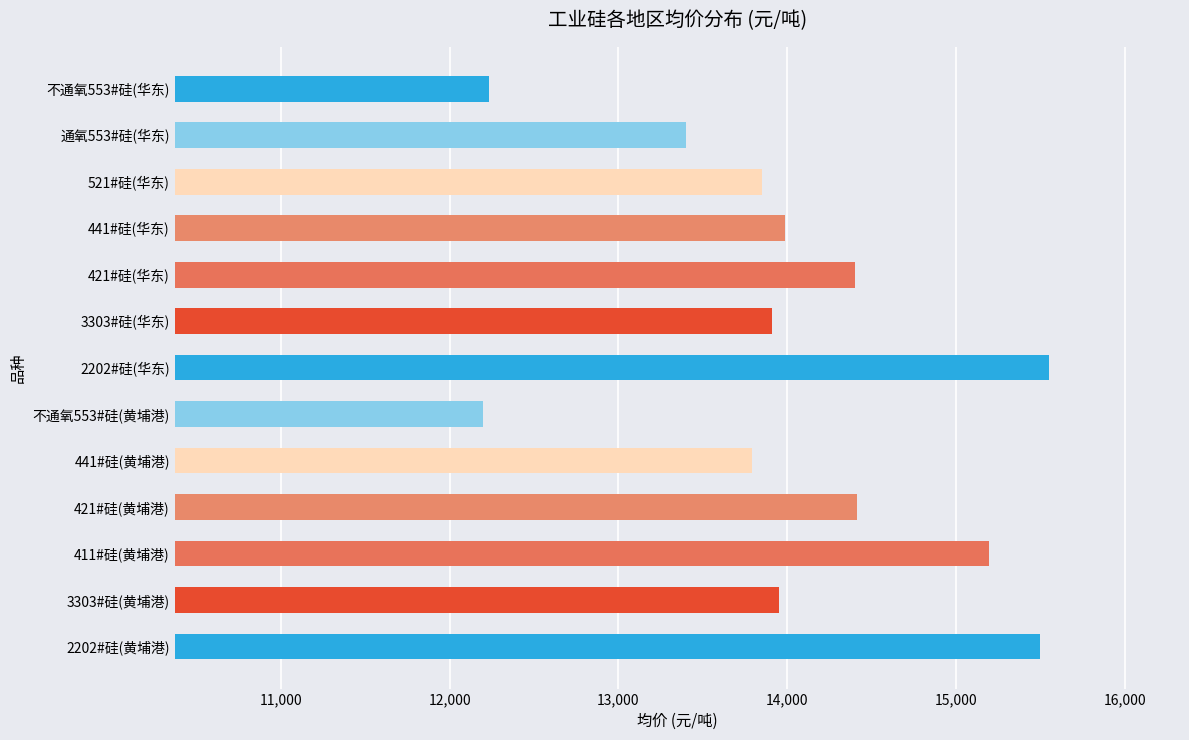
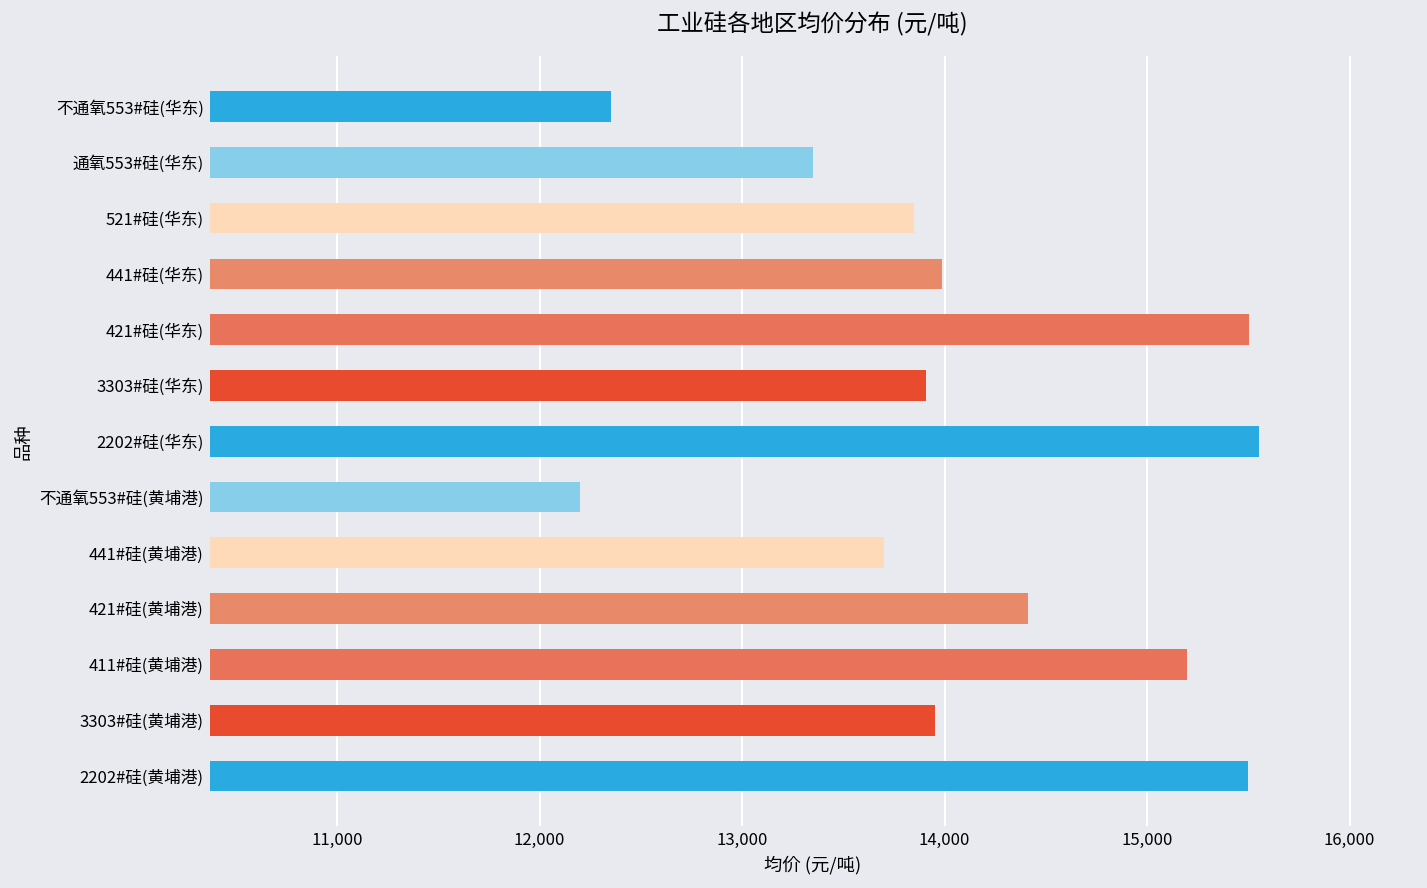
不通氧553#硅(华东): 12,230 -> 12,350
通氧553#硅(华东): 13,400 -> 13,350
421#硅(华东): 14,400 -> 15,500
441#硅(黄埔港): 13,790 -> 13,700
